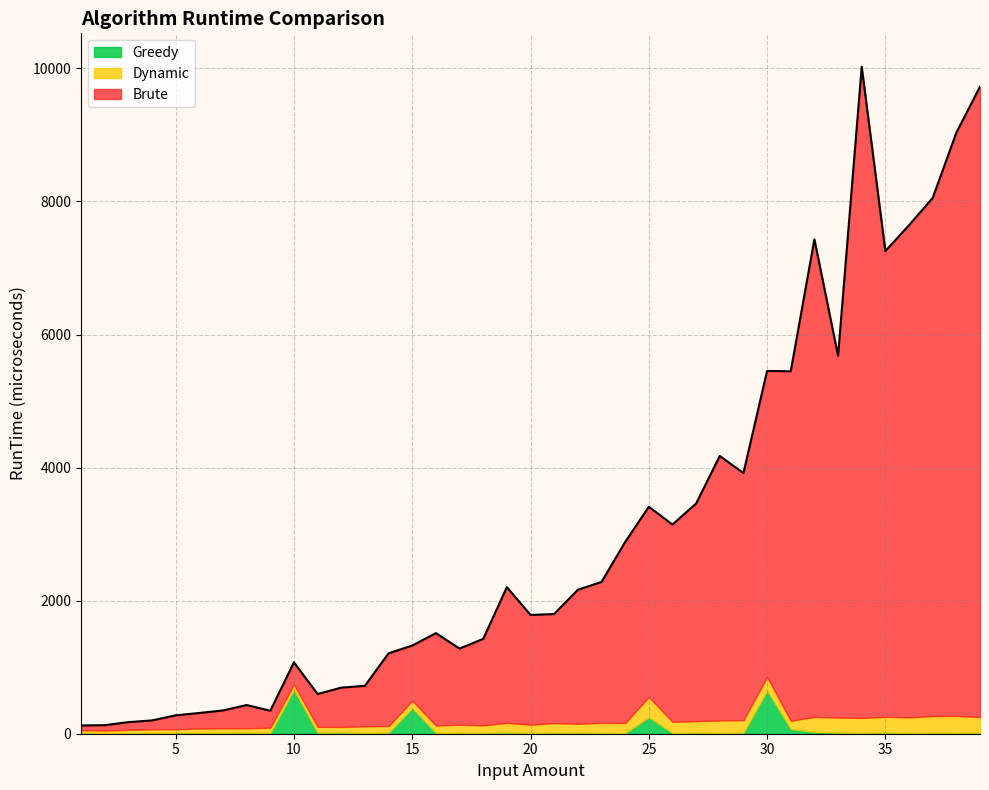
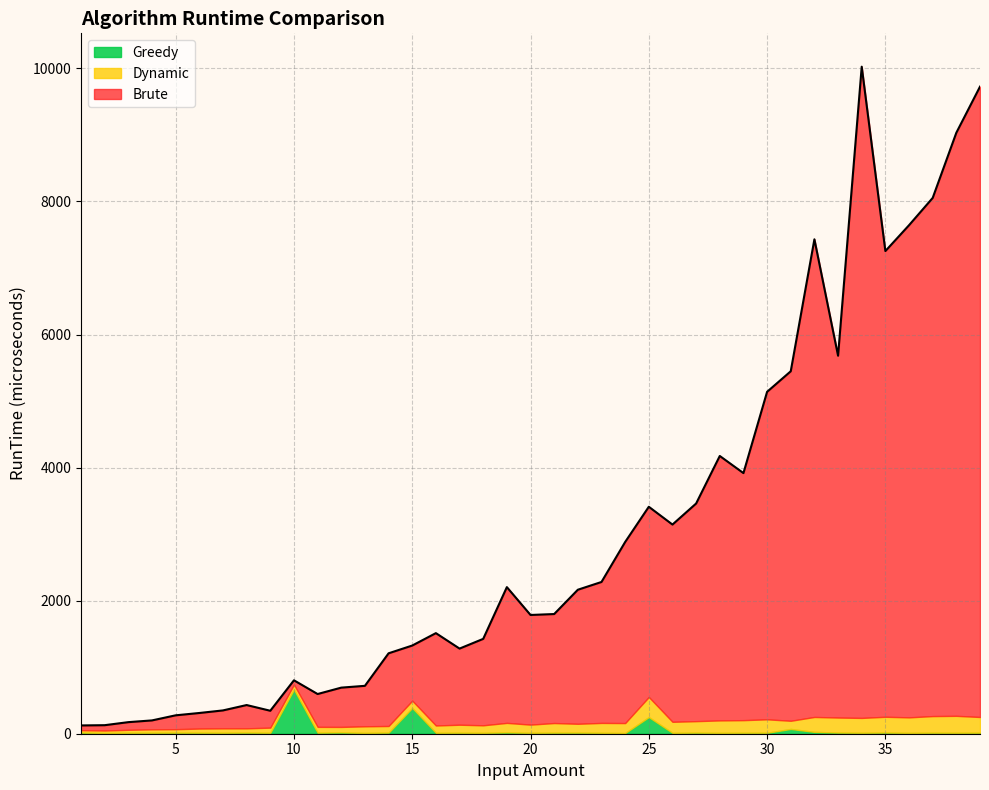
Brute, 10: 300 -> 100
Greedy, 30: 700 -> 0
Brute, 30: 4600 -> 4900
